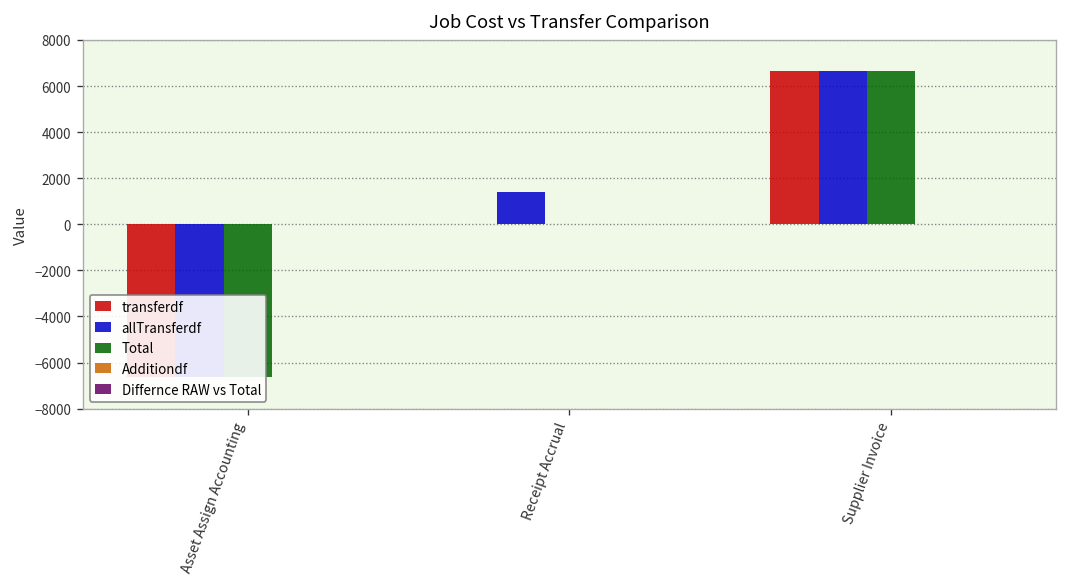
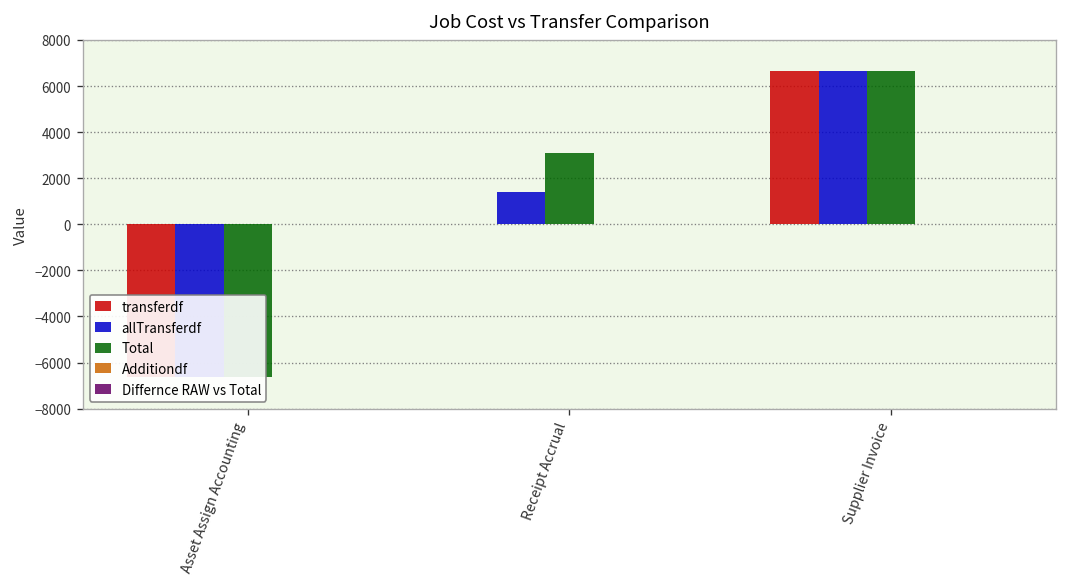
Total, Receipt Accrual: 0 -> 3100
